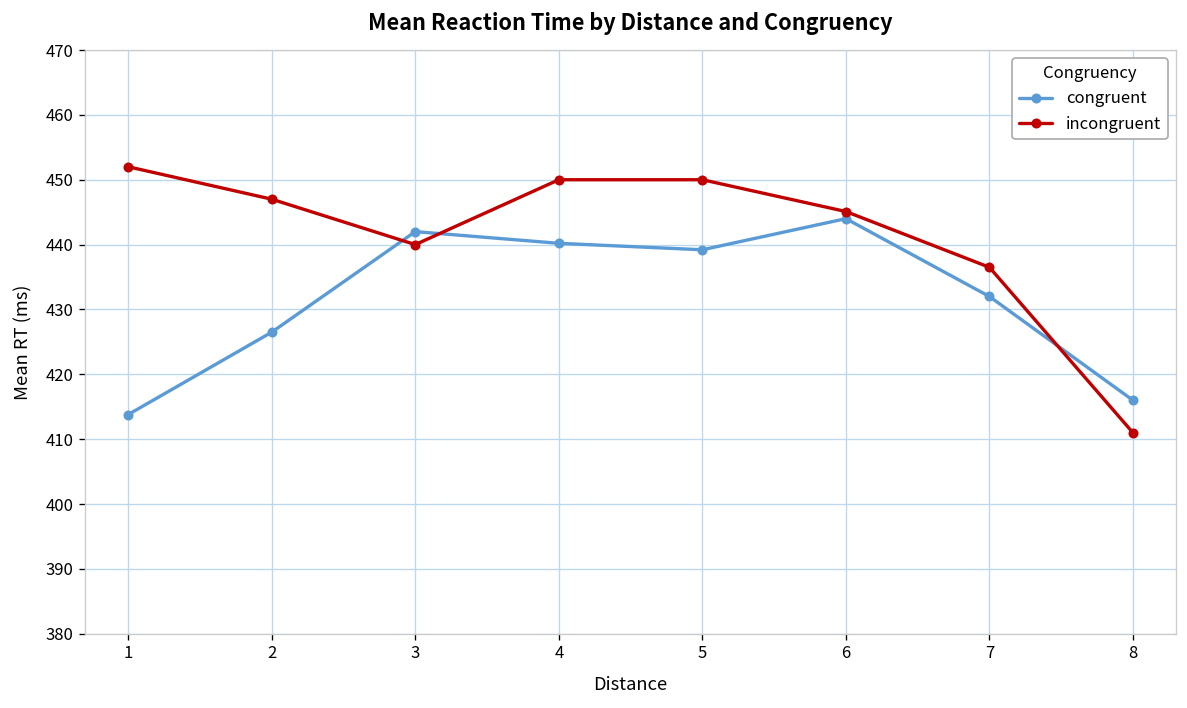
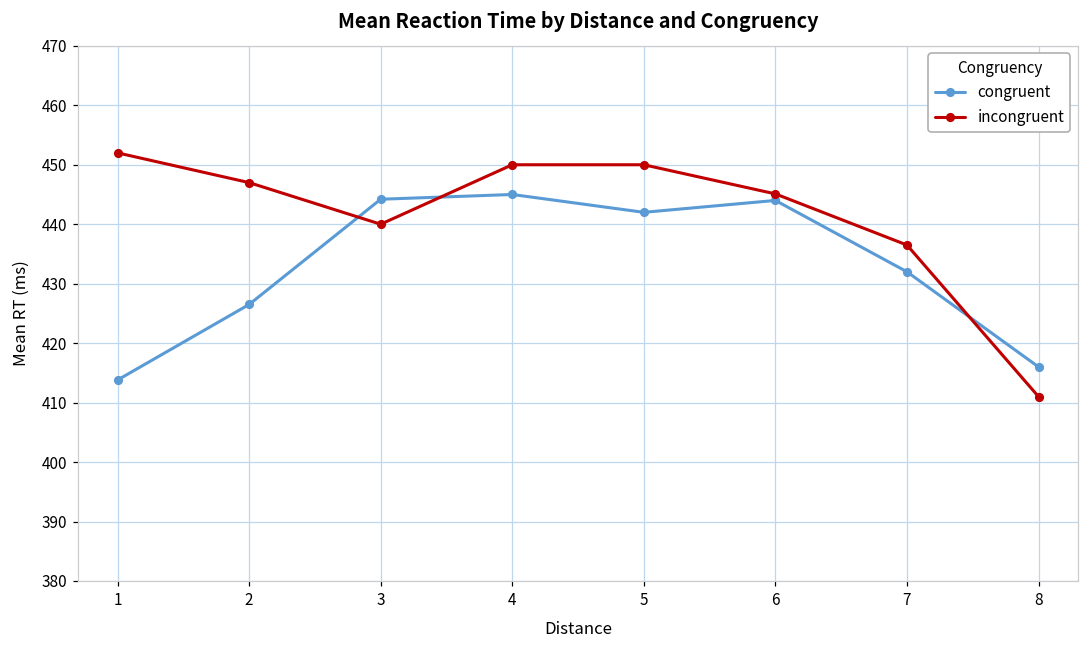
congruent, 3: 442 -> 444
congruent, 4: 440 -> 445
congruent, 5: 439 -> 442
